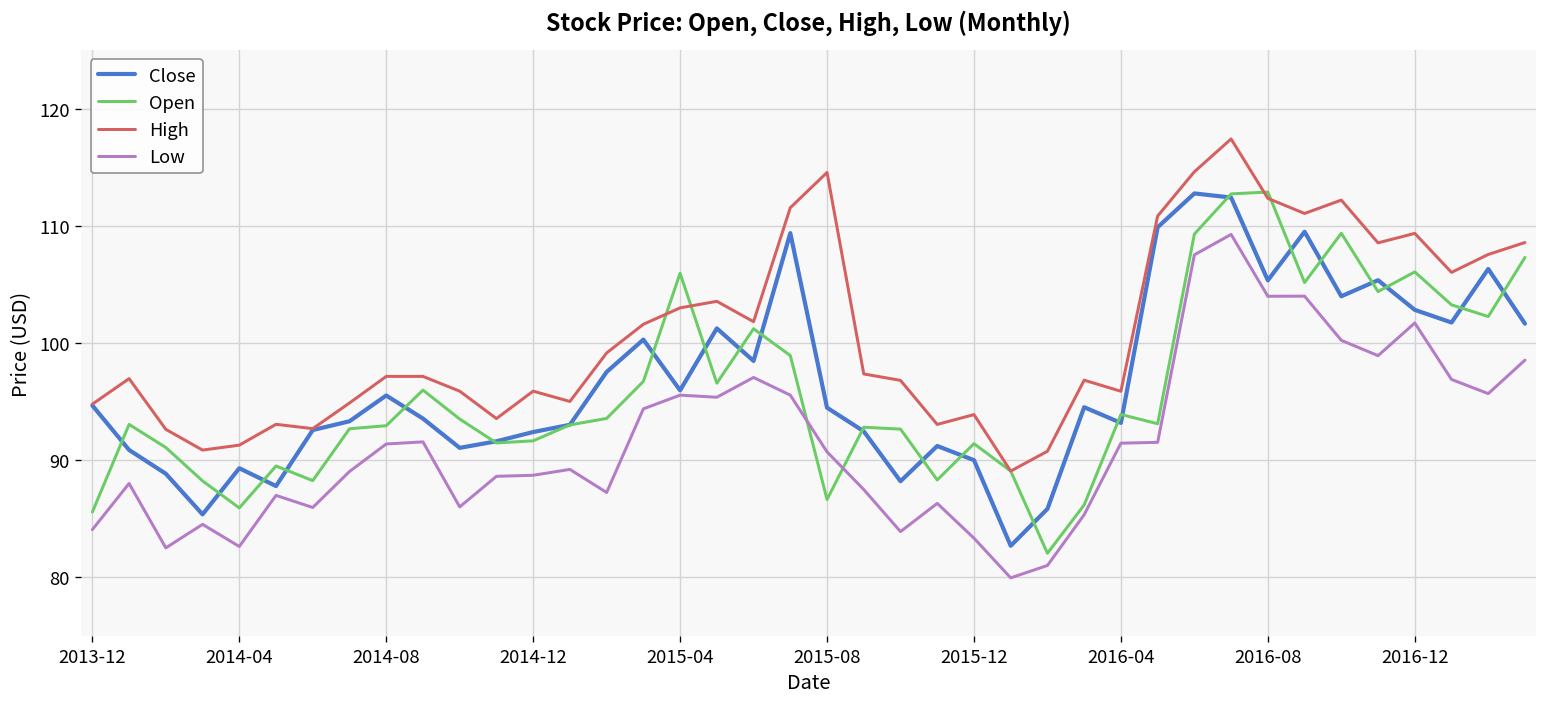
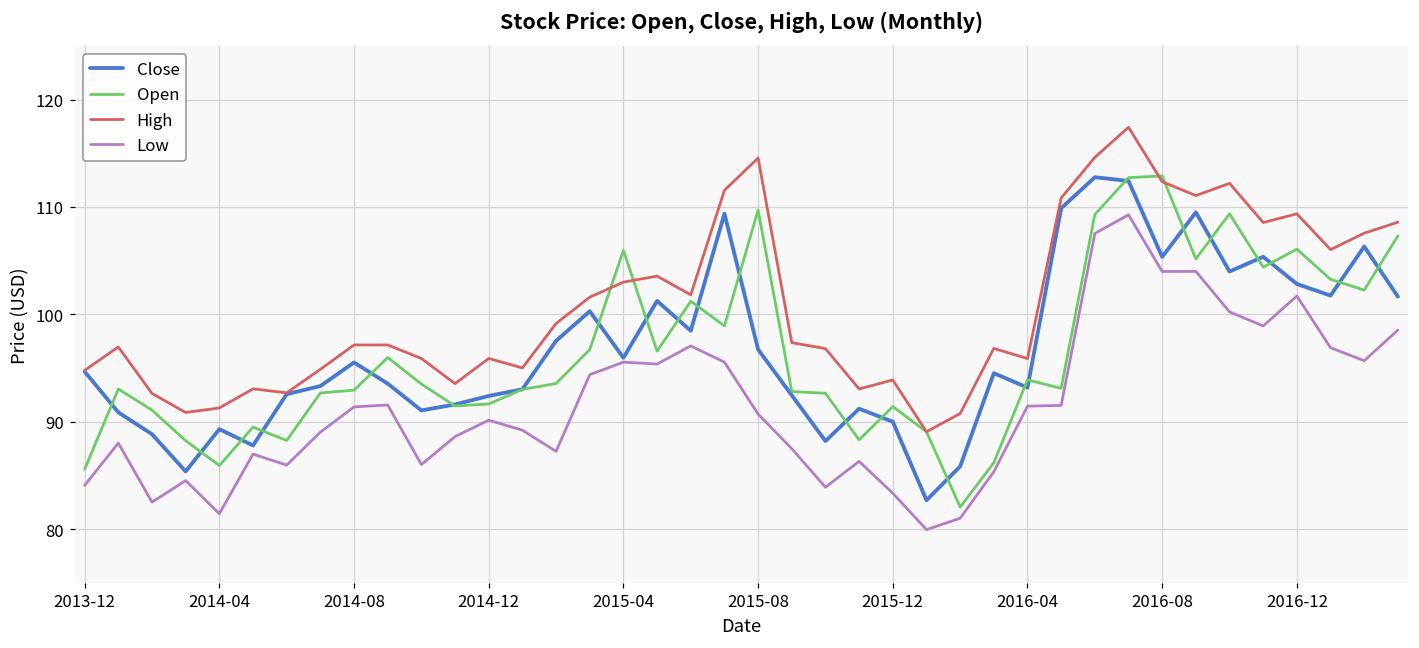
Low, 2014-04: 83 -> 81
Low, 2014-12: 89 -> 90
Close, 2015-08: 94 -> 97
Open, 2015-08: 87 -> 110
